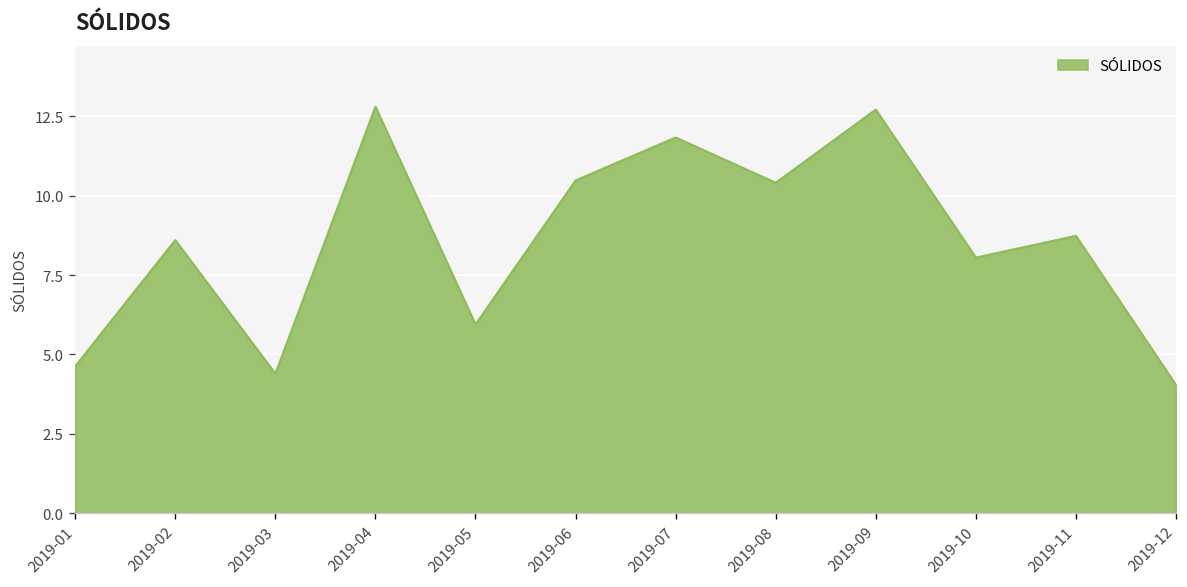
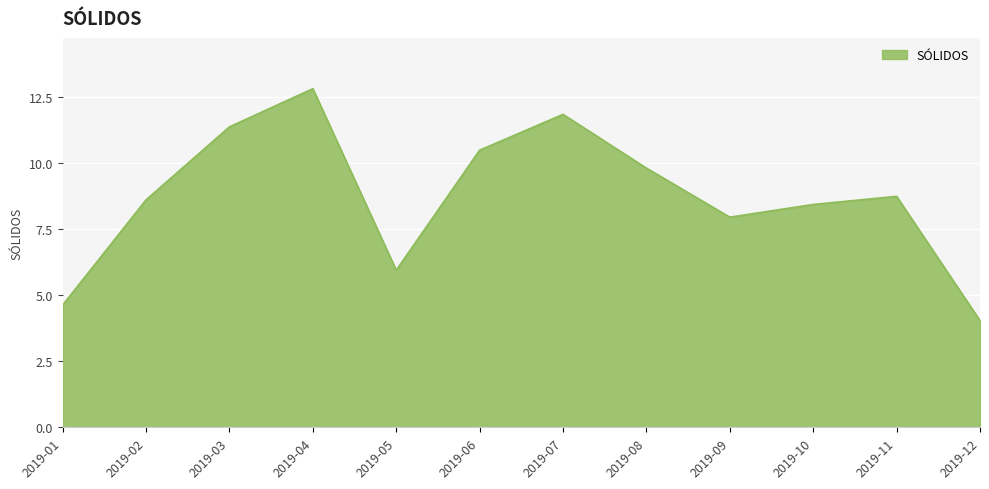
2019-03: 4.4 -> 11.4
2019-08: 10.4 -> 9.8
2019-09: 12.7 -> 7.9
2019-10: 8.1 -> 8.4
